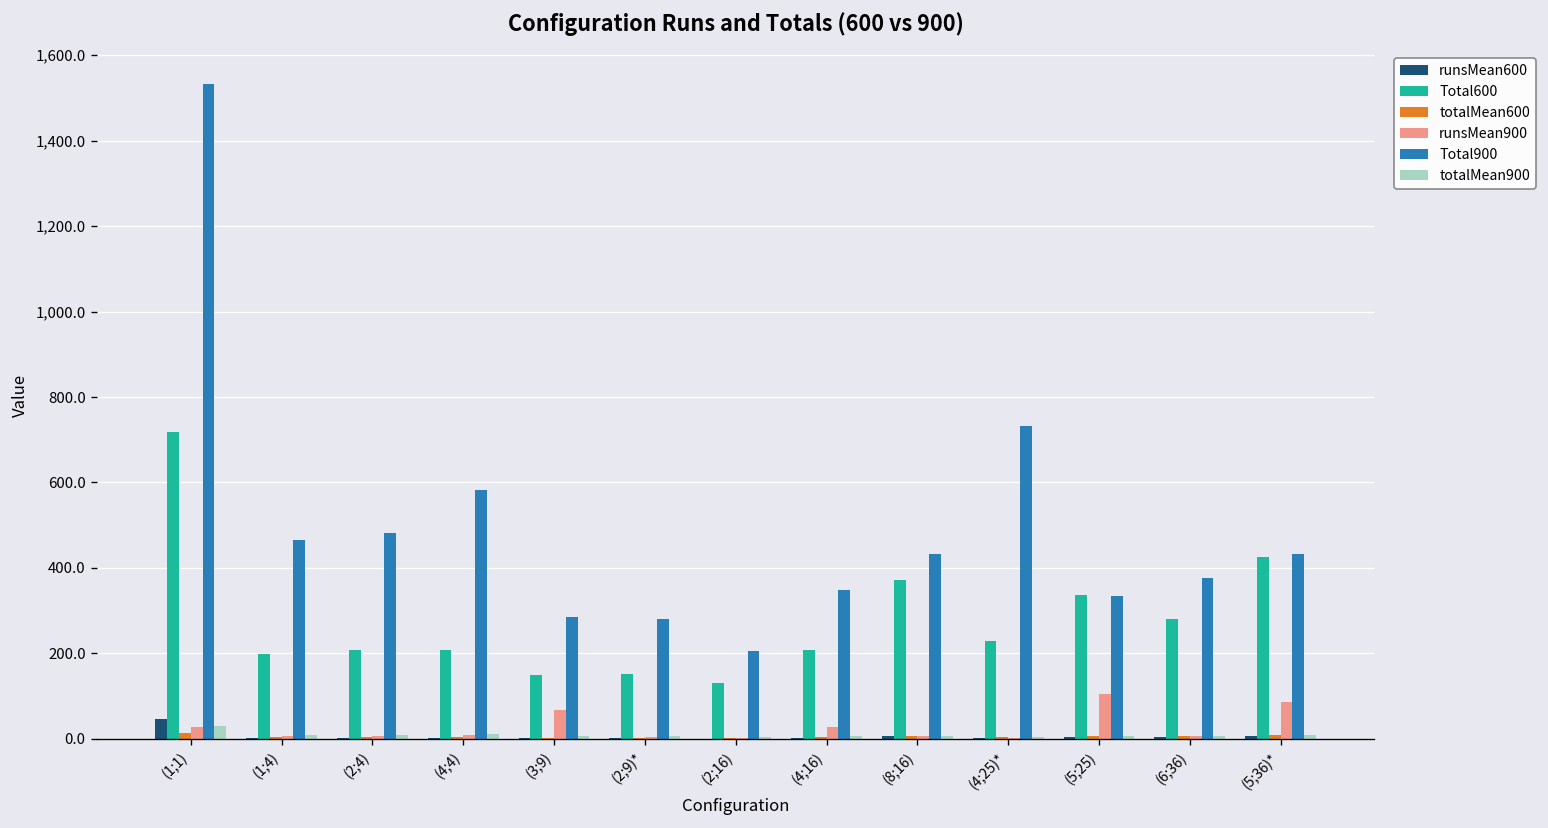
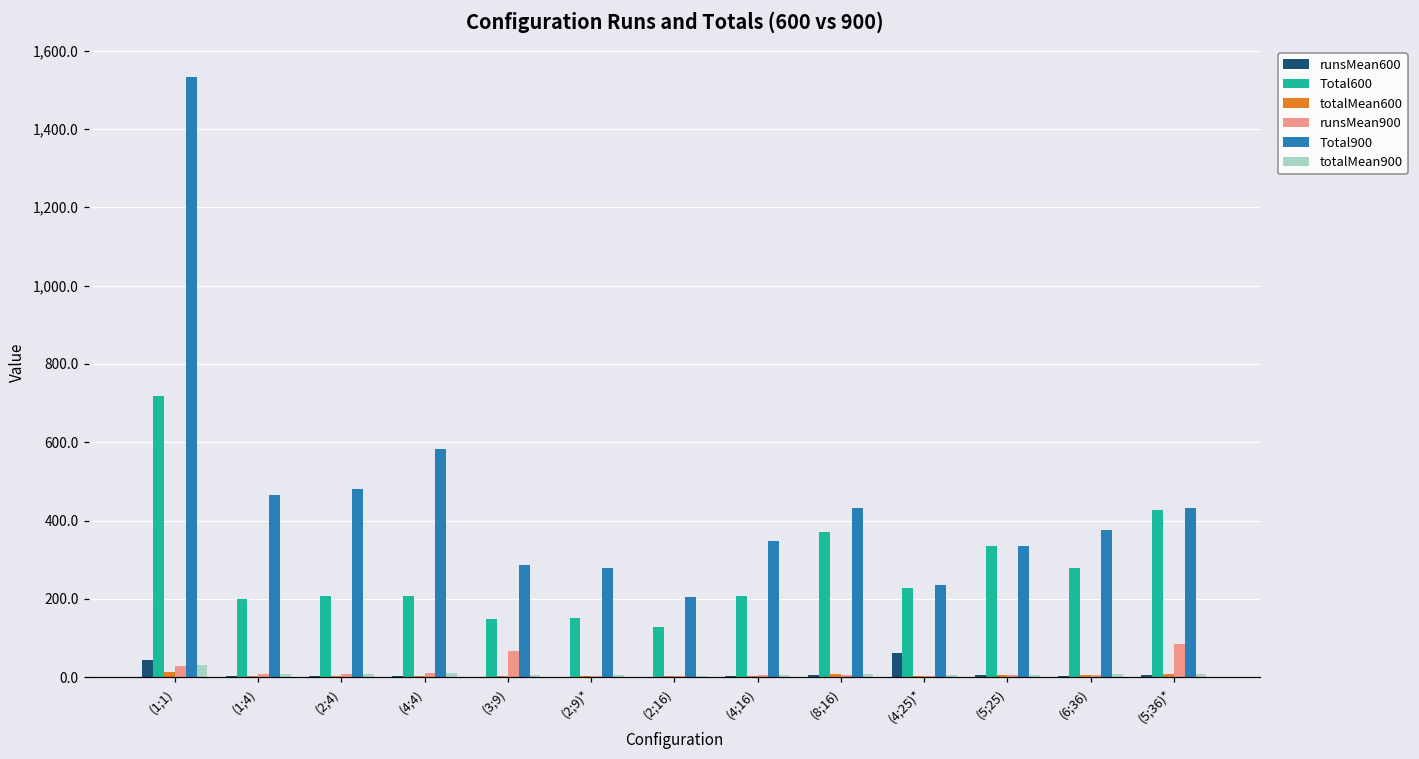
runsMean900, (4;16): 30 -> 0
runsMean600, (4;25)*: 0 -> 60
Total900, (4;25)*: 730 -> 230
runsMean900, (5;25): 100 -> 0
